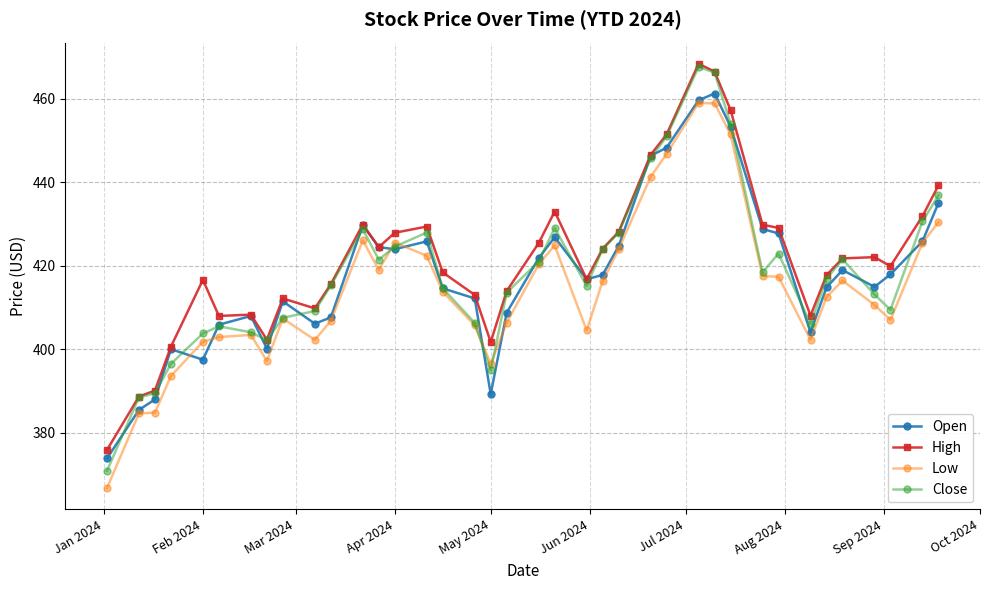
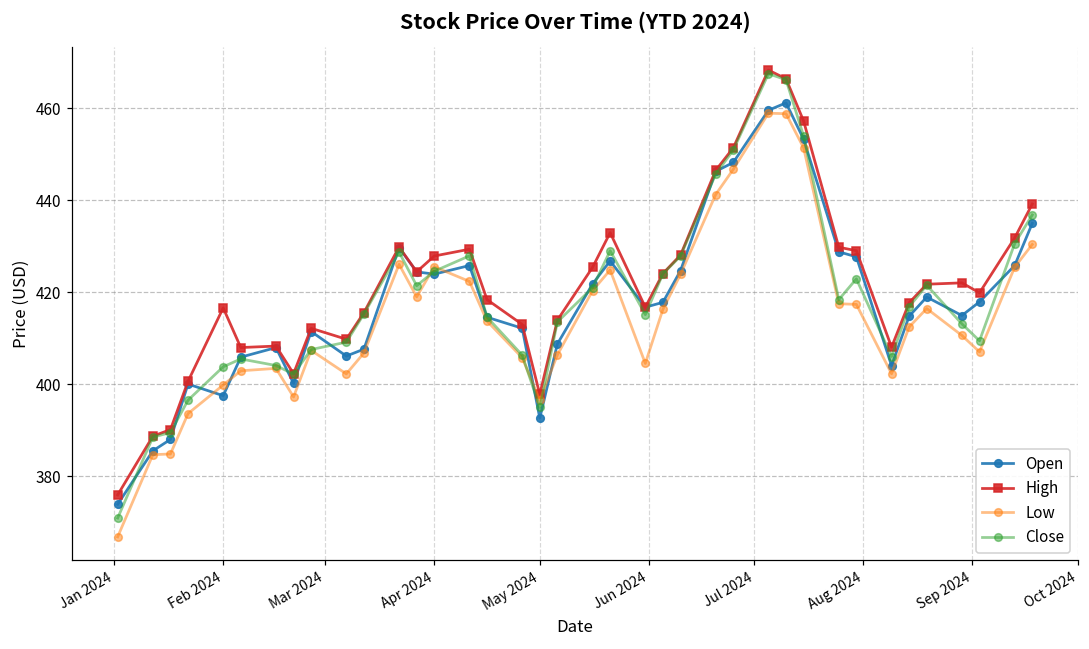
Low, Feb 2024: 402 -> 400
Open, May 2024: 389 -> 393
High, May 2024: 402 -> 398
